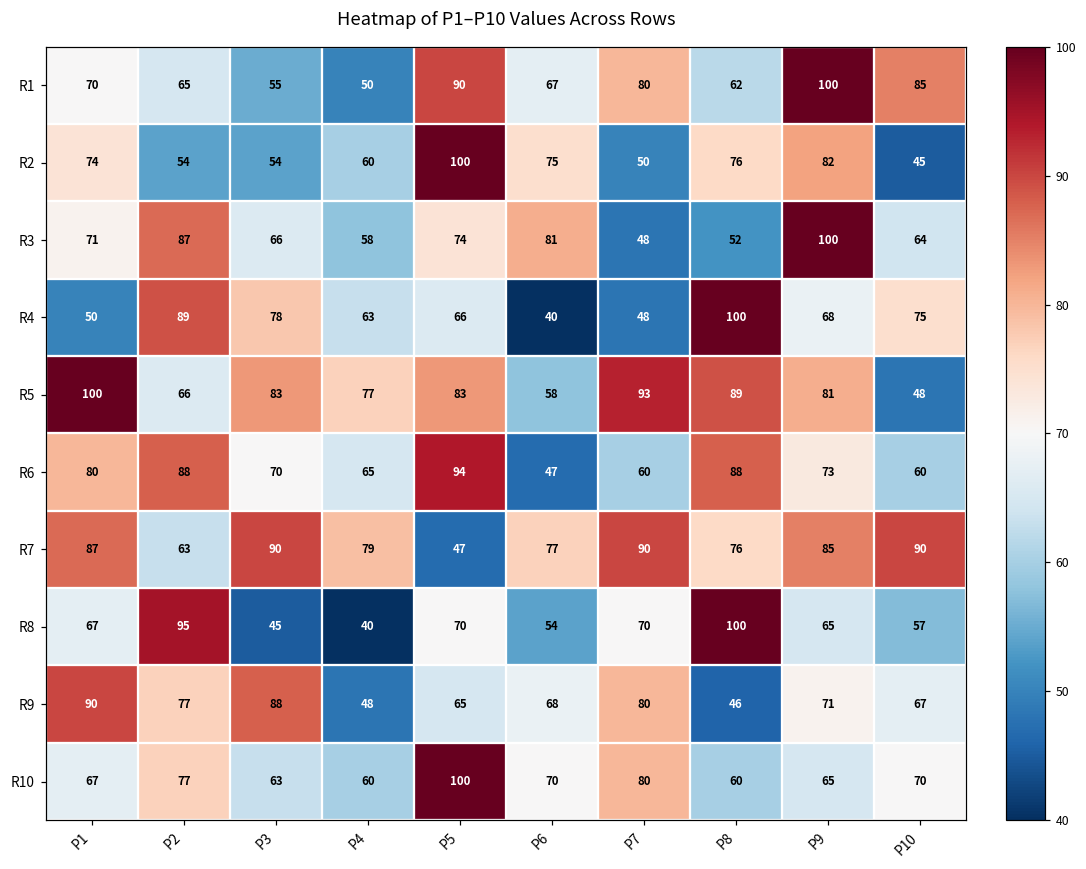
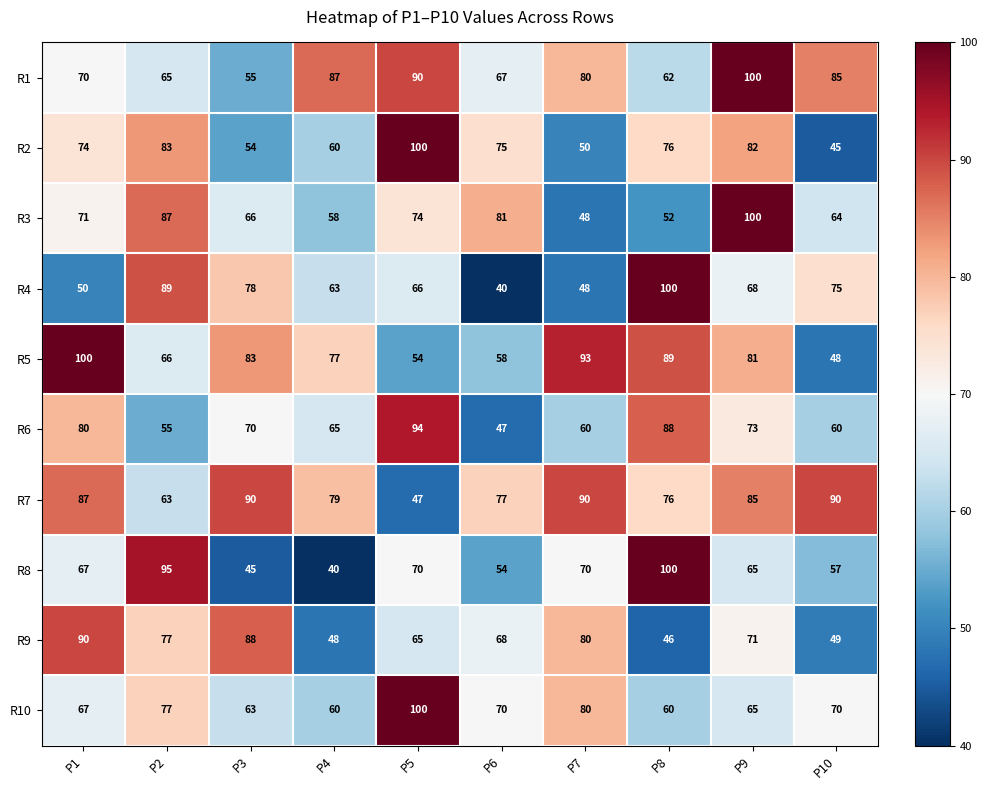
R1, P4: 50 -> 87
R2, P2: 54 -> 83
R5, P5: 83 -> 54
R6, P2: 88 -> 55
R9, P10: 67 -> 49
